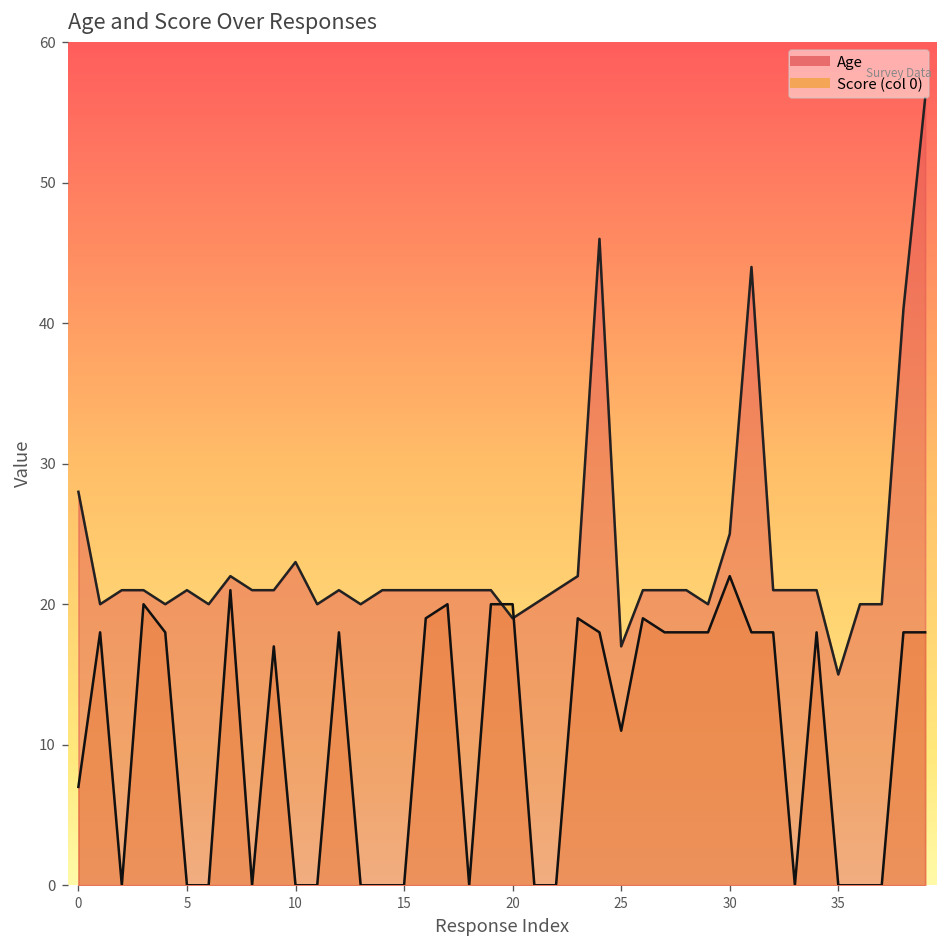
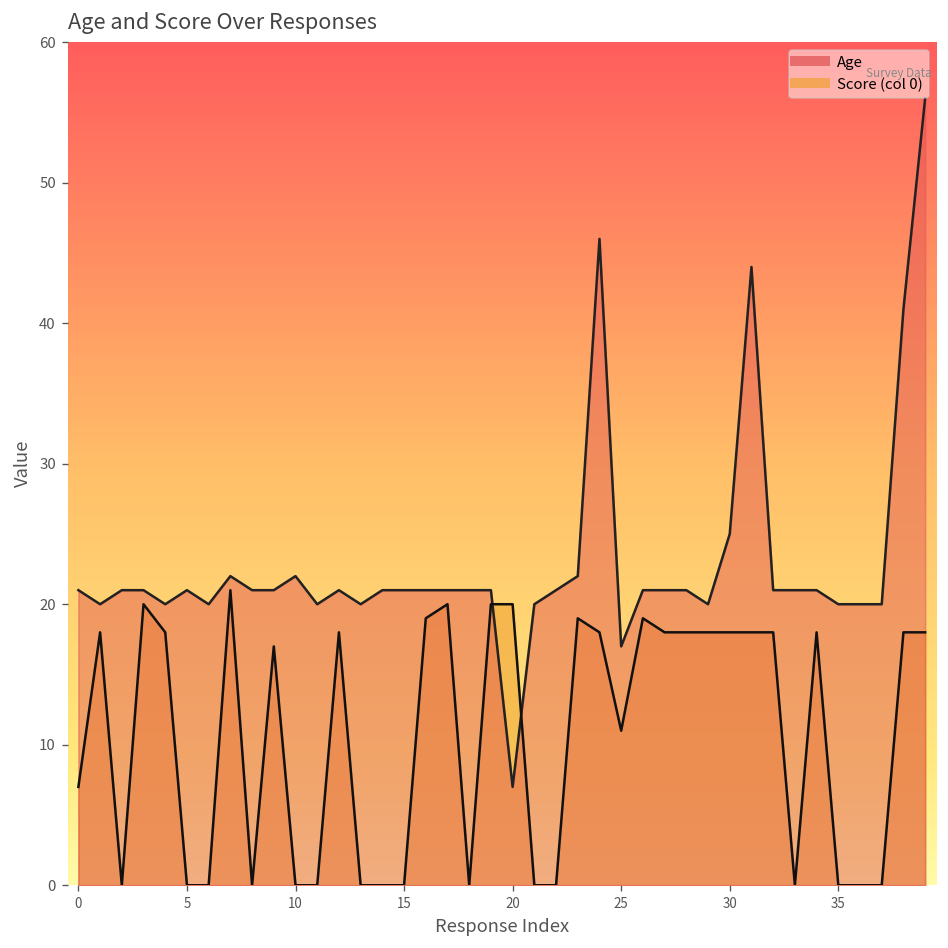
Age, 0: 28 -> 21
Age, 10: 23 -> 22
Age, 20: 19 -> 7
Score (col 0), 30: 22 -> 18
Age, 35: 15 -> 20
